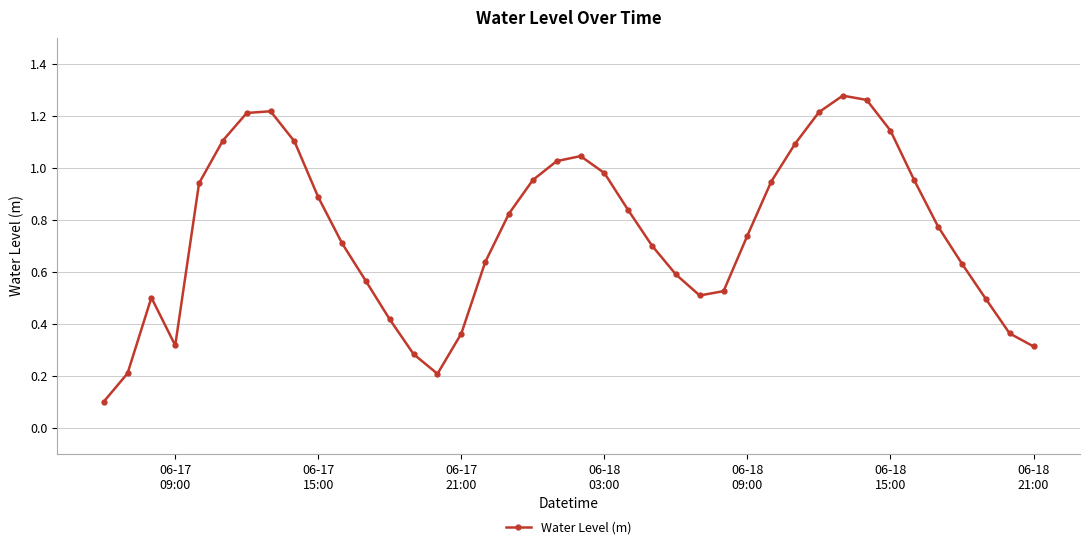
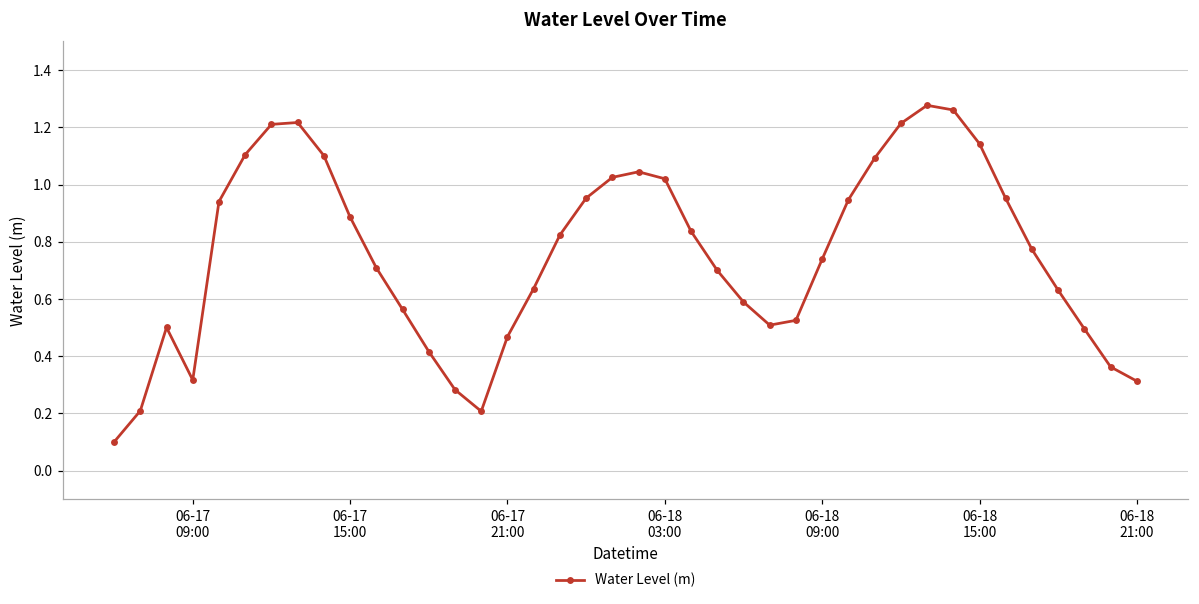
06-17 21:00: 0.36 -> 0.47
06-18 03:00: 0.98 -> 1.02
